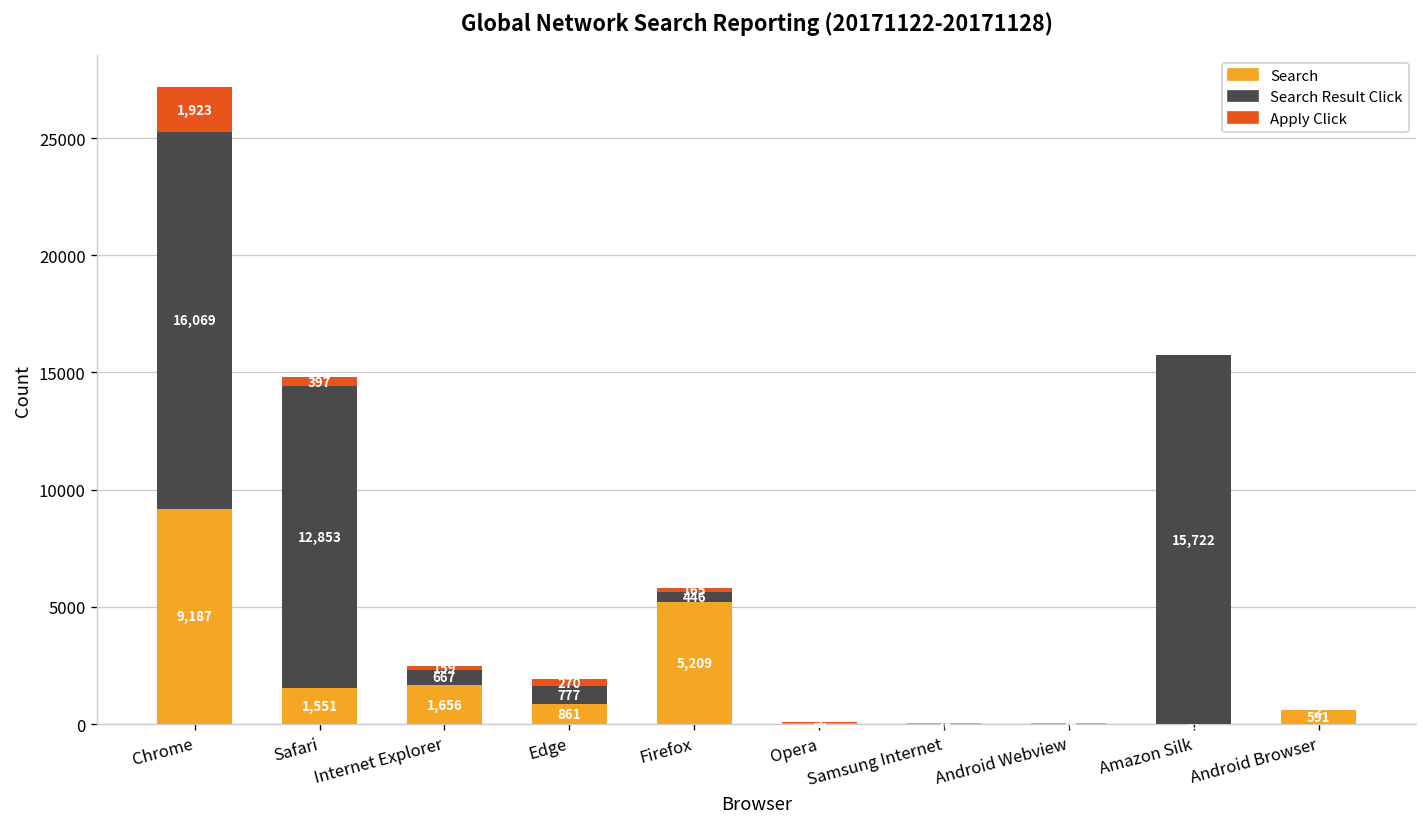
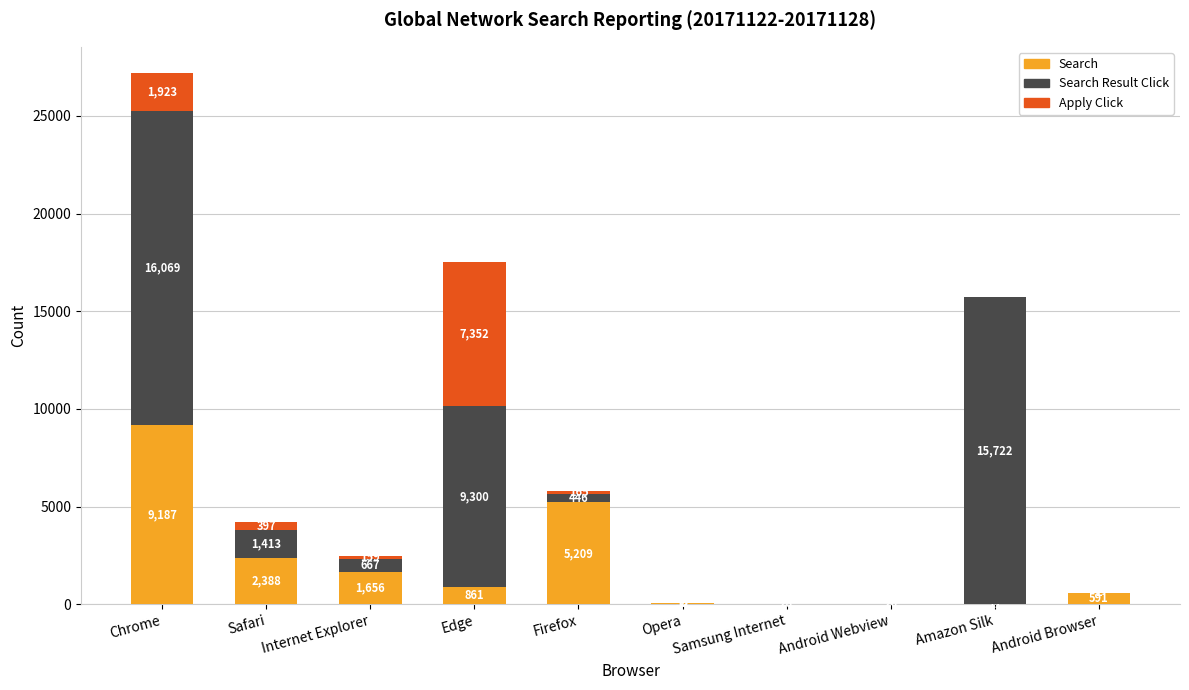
Search, Safari: 1,551 -> 2,388
Search Result Click, Safari: 12,853 -> 1,413
Search Result Click, Edge: 777 -> 9,300
Apply Click, Edge: 270 -> 7,352
